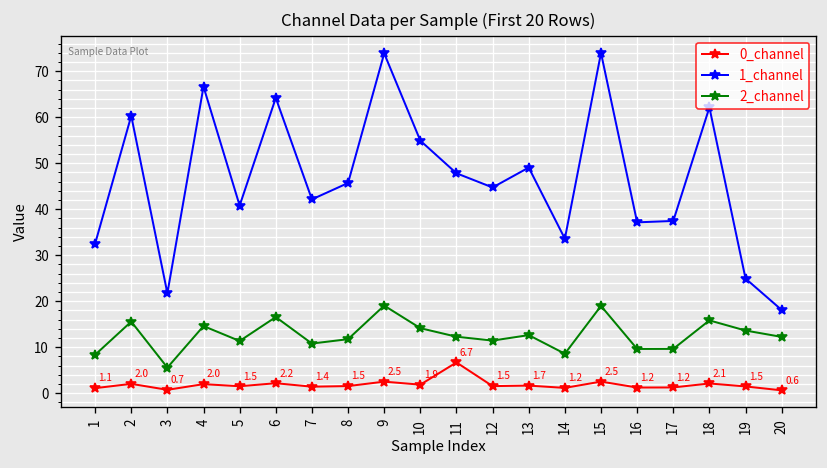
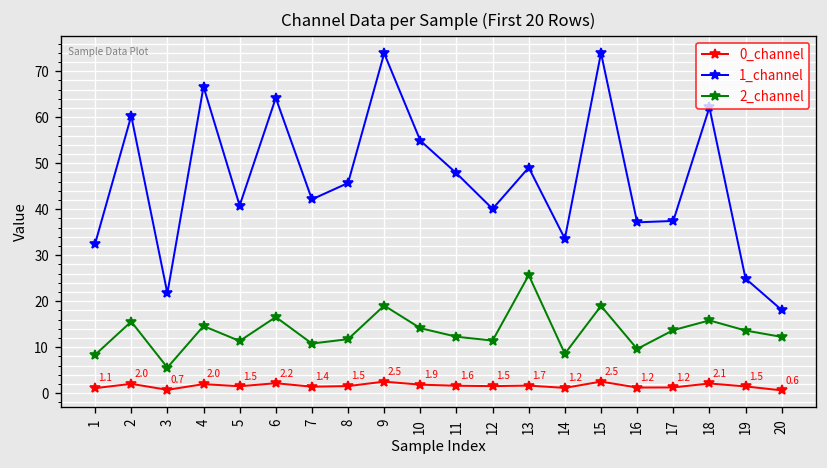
0_channel, 11: 6.7 -> 1.6
1_channel, 12: 45 -> 40
2_channel, 13: 13 -> 26
2_channel, 17: 10 -> 14
